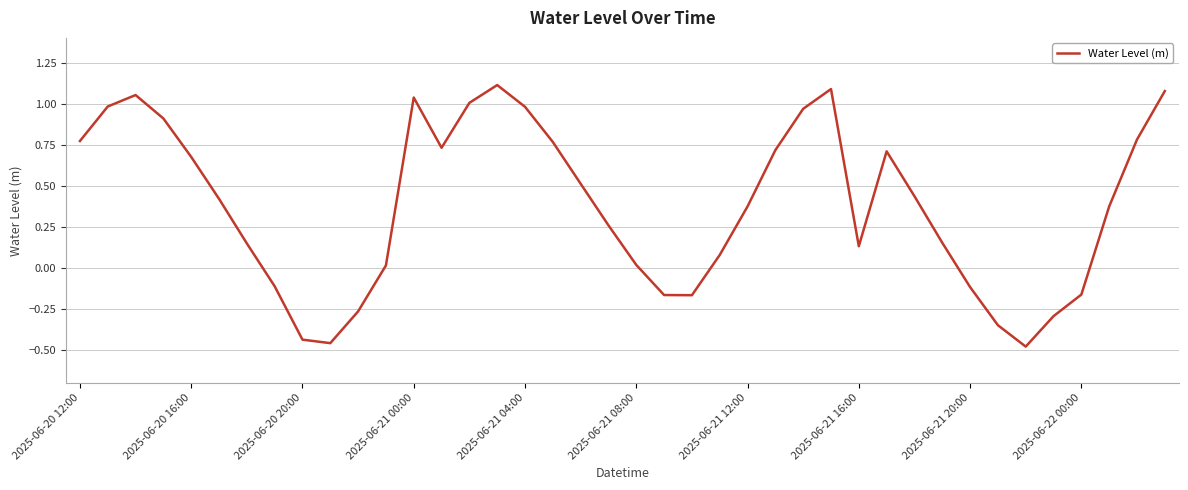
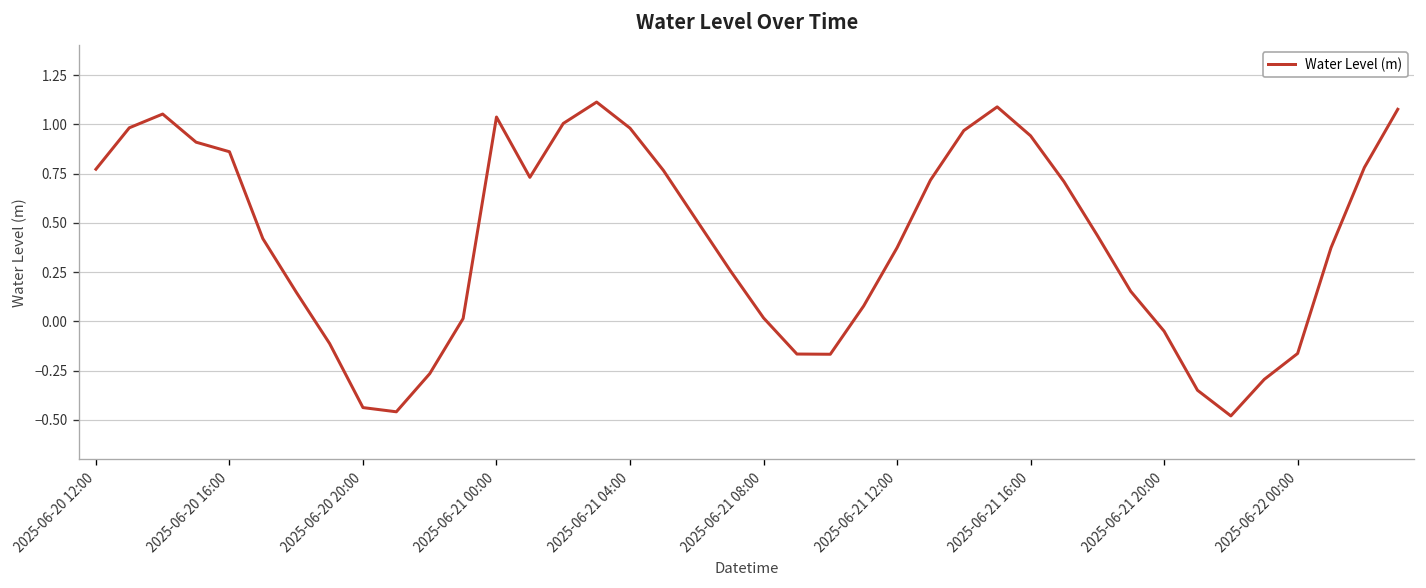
2025-06-20 16:00: 0.68 -> 0.86
2025-06-21 16:00: 0.13 -> 0.94
2025-06-21 20:00: -0.12 -> -0.05
